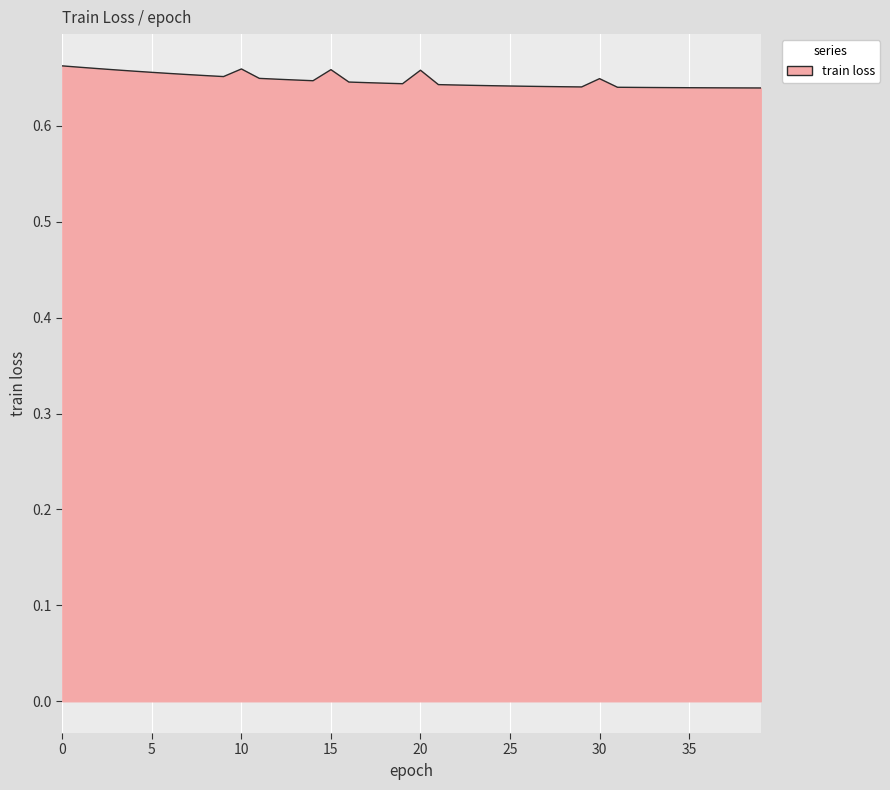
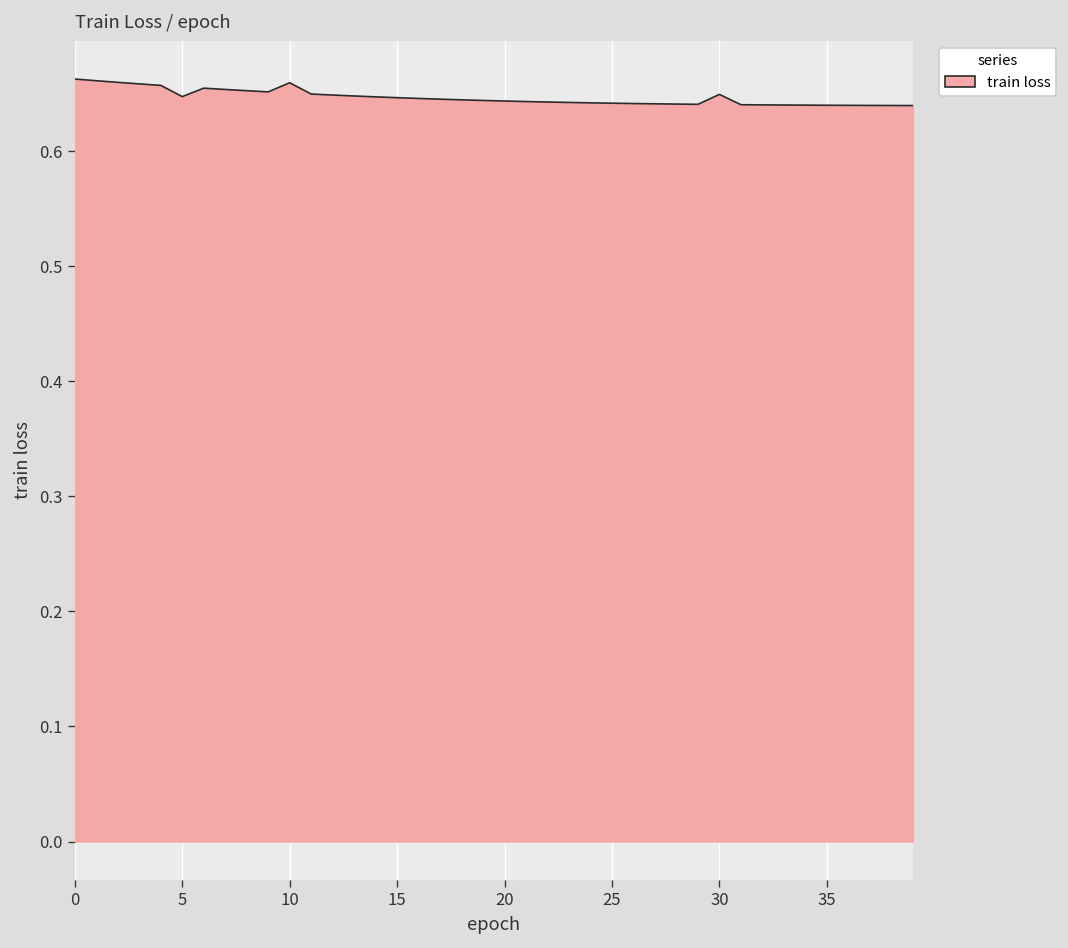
5: 0.66 -> 0.65
15: 0.66 -> 0.65
20: 0.66 -> 0.64
